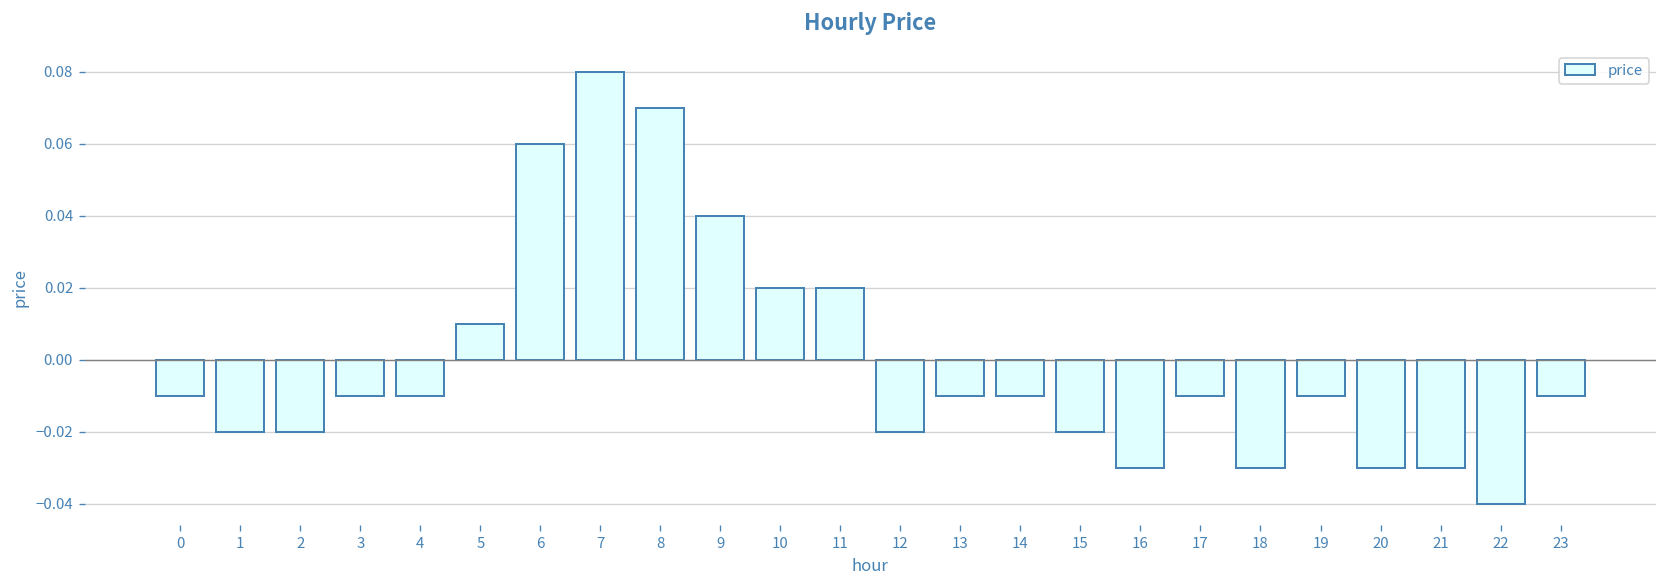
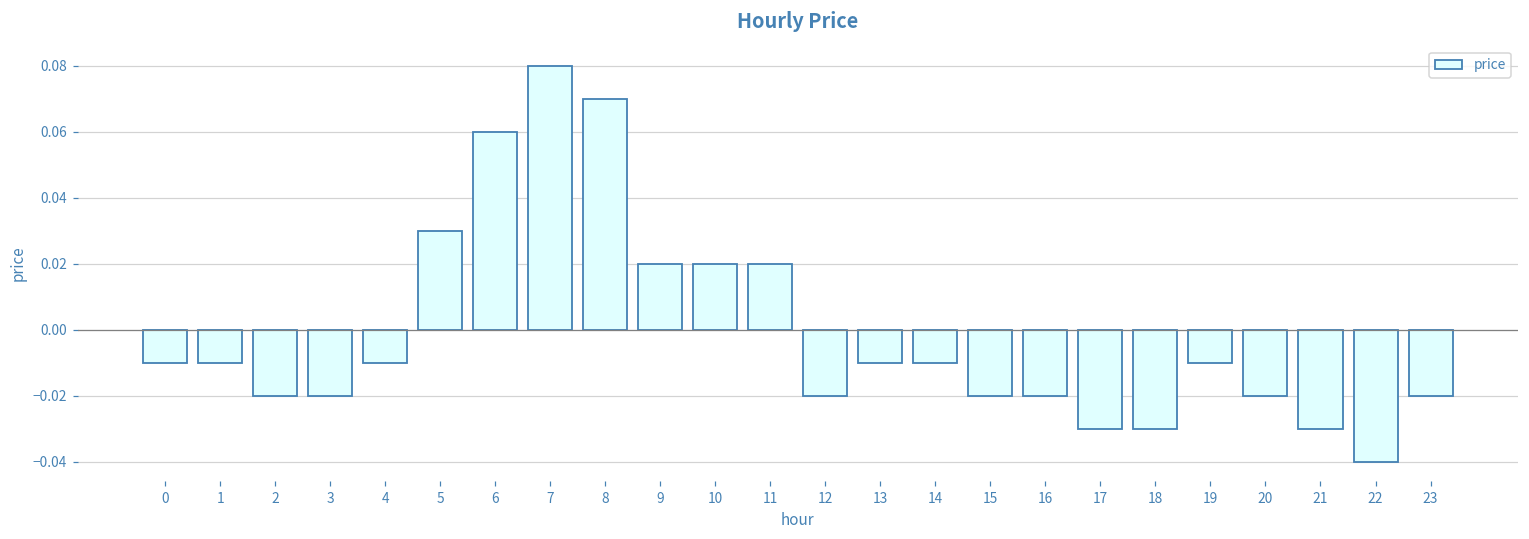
1: -0.02 -> -0.01
3: -0.01 -> -0.02
5: 0.01 -> 0.03
9: 0.04 -> 0.02
16: -0.03 -> -0.02
17: -0.01 -> -0.03
20: -0.03 -> -0.02
23: -0.01 -> -0.02
